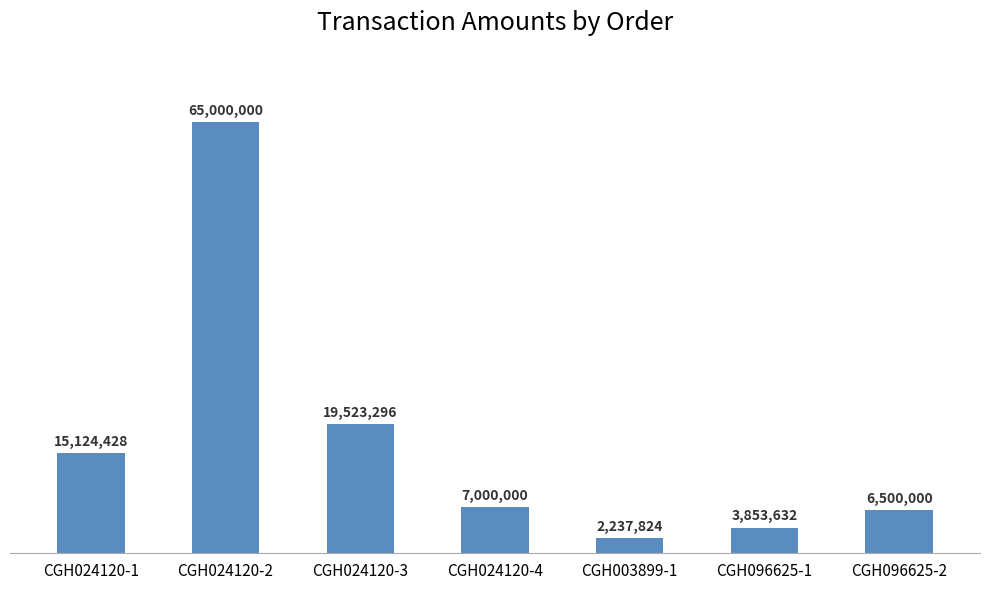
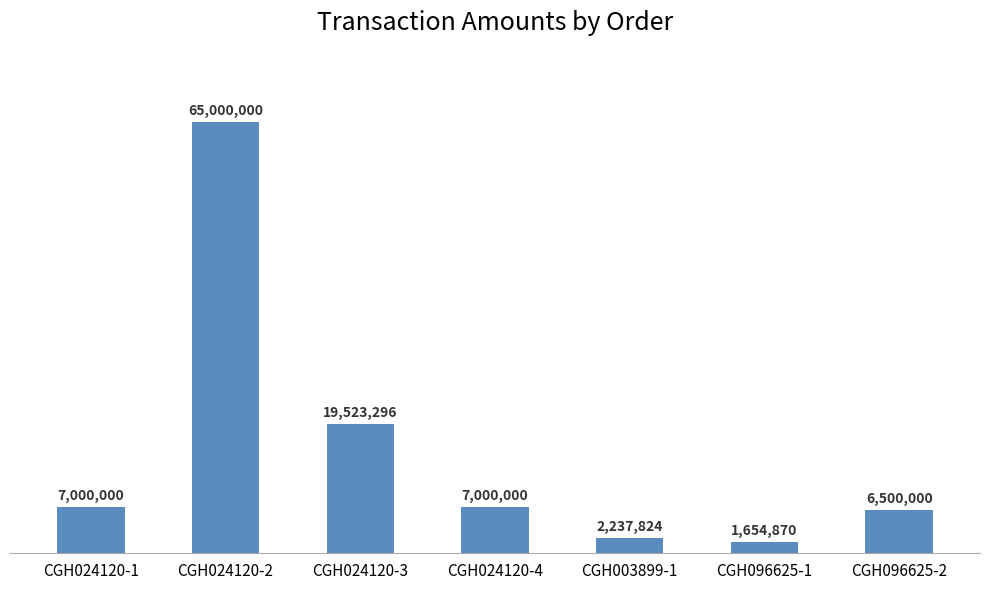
CGH024120-1: 15,124,428 -> 7,000,000
CGH096625-1: 3,853,632 -> 1,654,870
